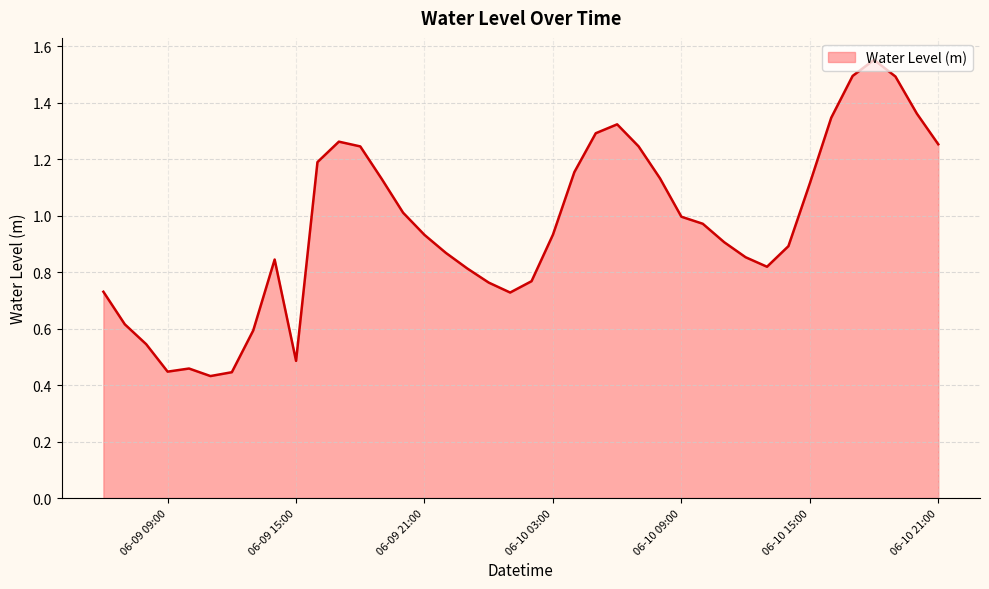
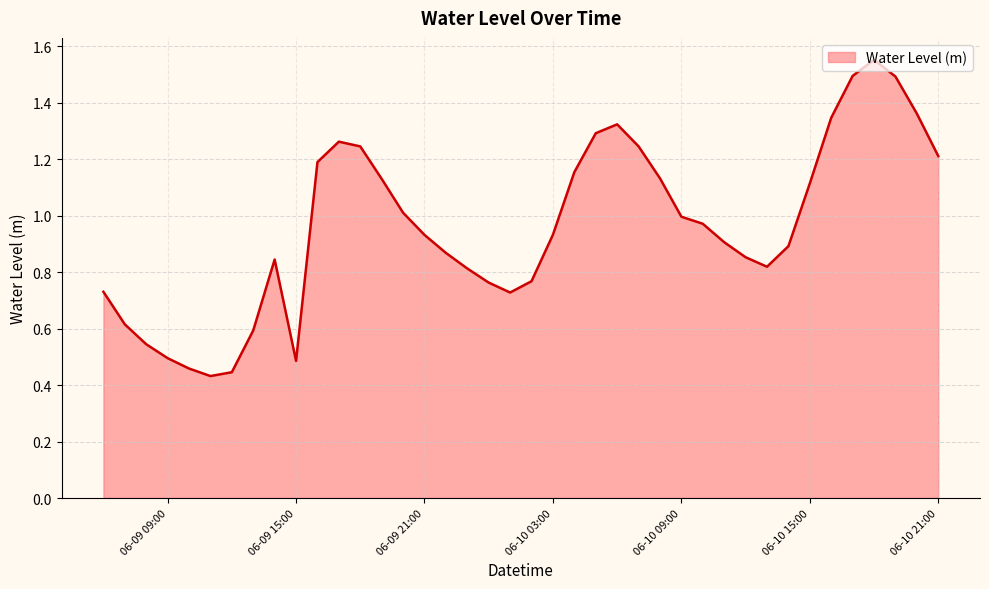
06-09 09:00: 0.45 -> 0.50
06-10 21:00: 1.25 -> 1.21
